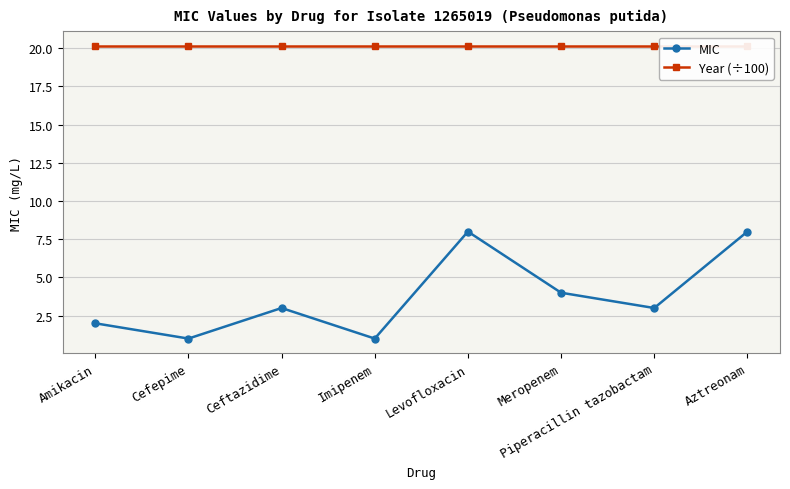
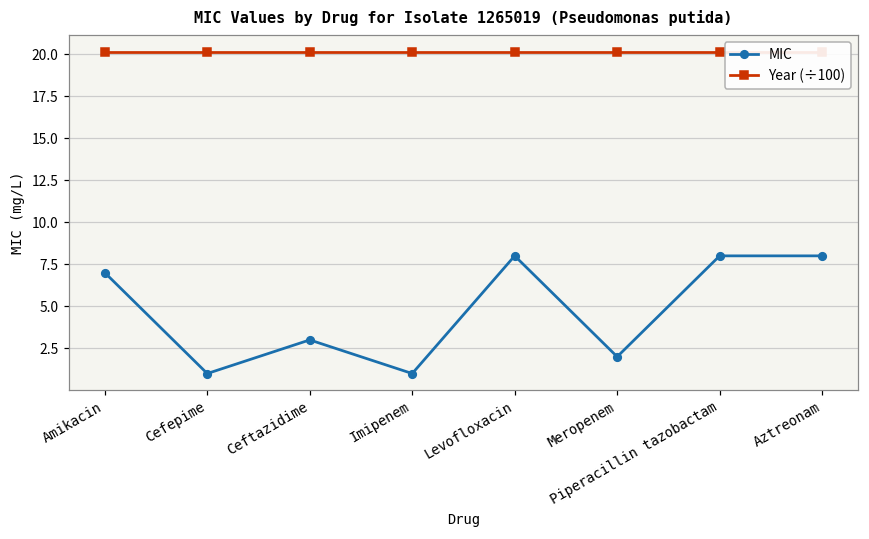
MIC, Amikacin: 2 -> 7
MIC, Meropenem: 4 -> 2
MIC, Piperacillin tazobactam: 3 -> 8
